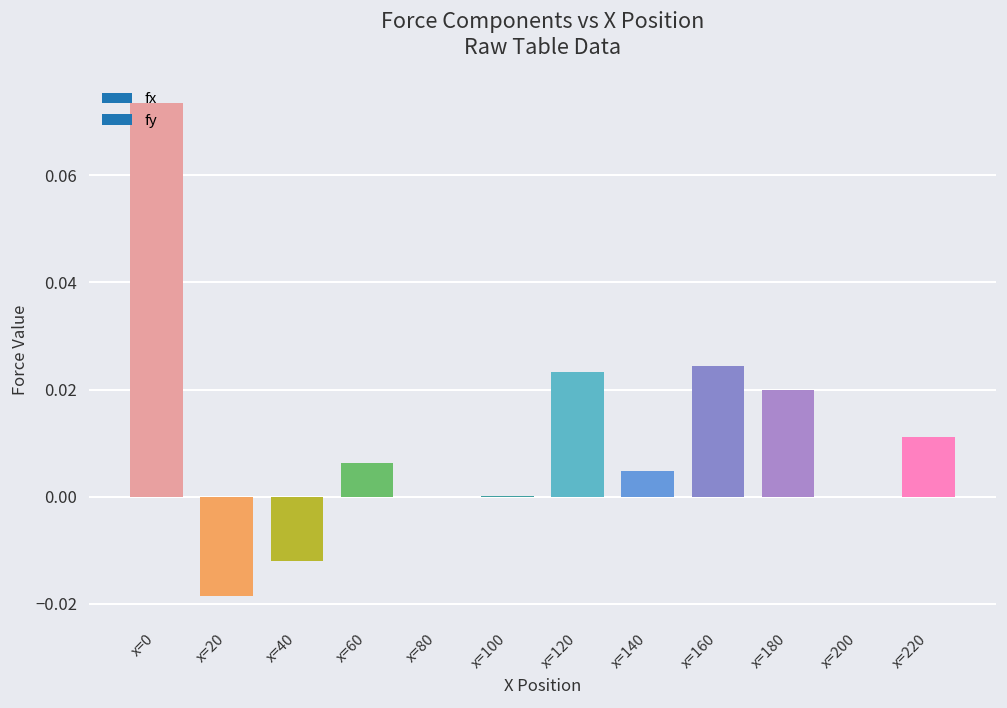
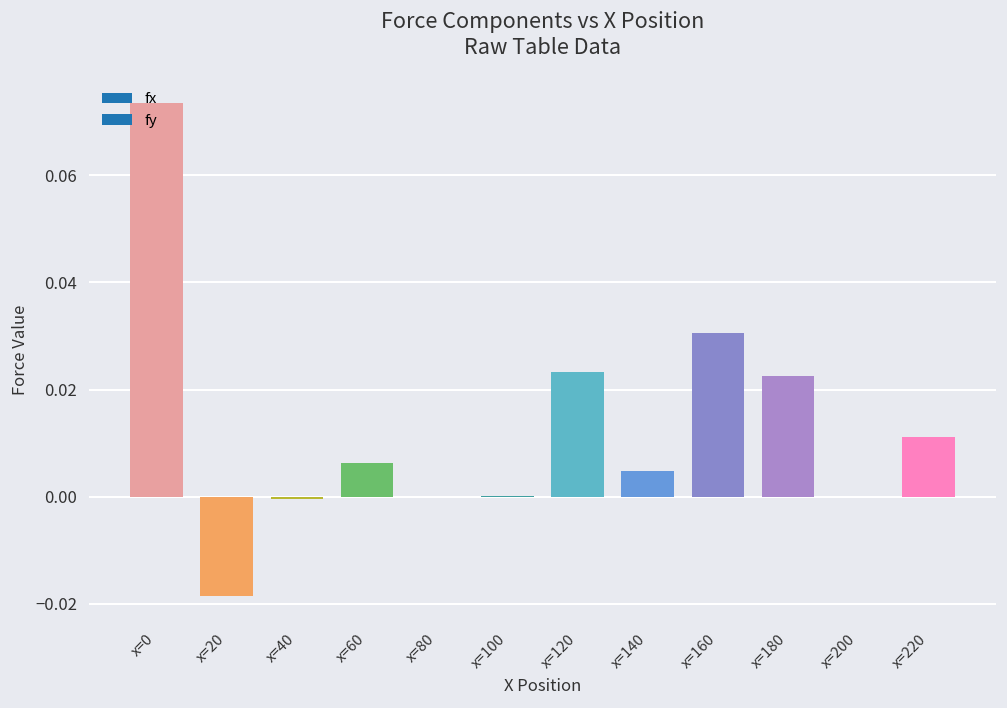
x=40: -0.012 -> 0.000
x=160: 0.024 -> 0.031
x=180: 0.020 -> 0.023
